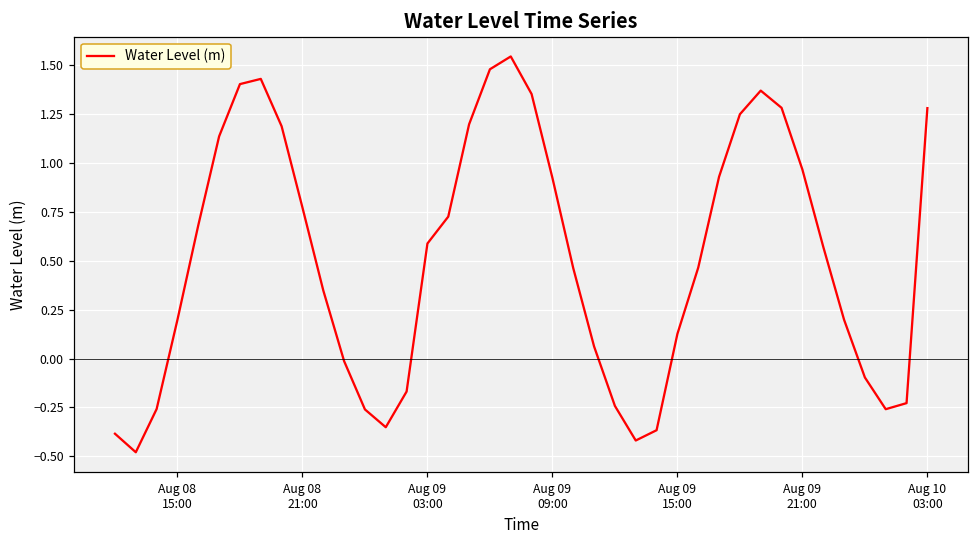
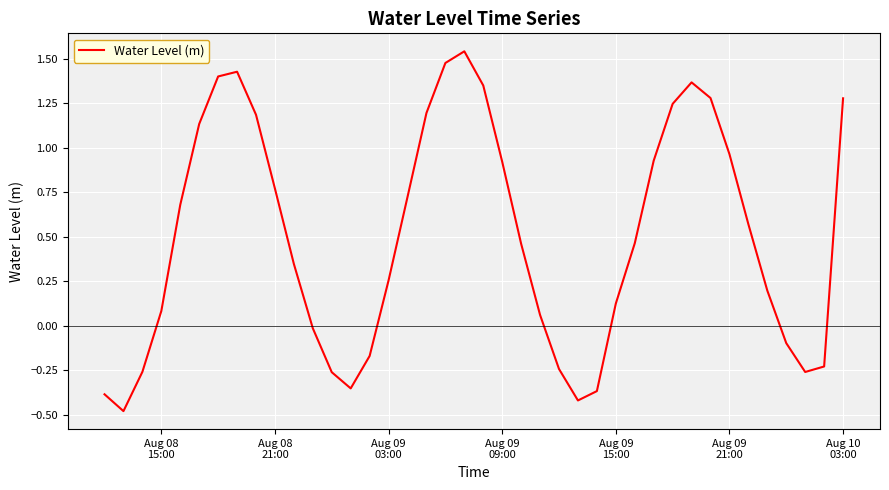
Aug 08 15:00: 0.20 -> 0.08
Aug 09 03:00: 0.59 -> 0.26
